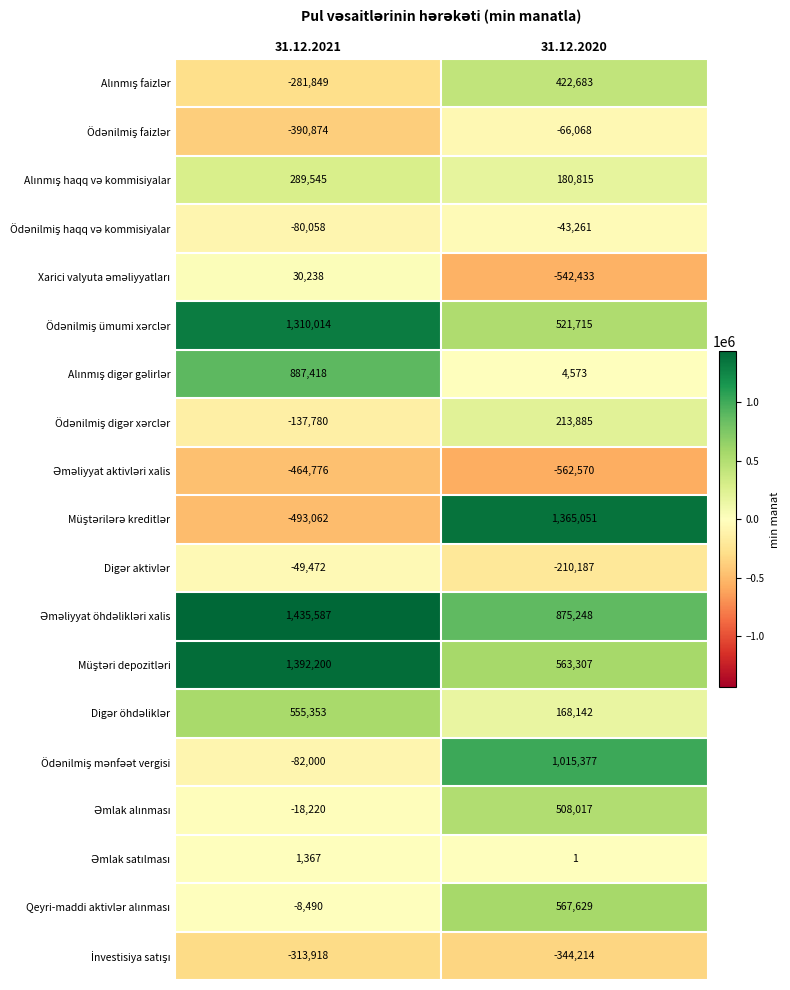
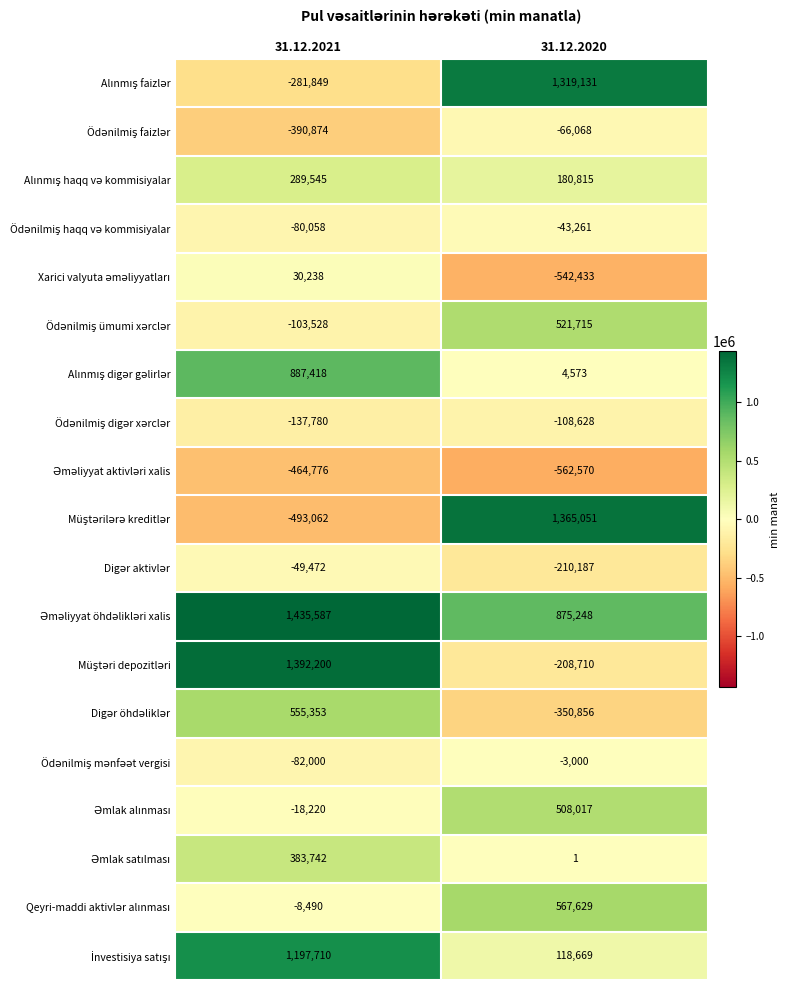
Alınmış faizlər, 31.12.2020: 422,683 -> 1,319,131
Ödənilmiş ümumi xərclər, 31.12.2021: 1,310,014 -> -103,528
Ödənilmiş digər xərclər, 31.12.2020: 213,885 -> -108,628
Müştəri depozitləri, 31.12.2020: 563,307 -> -208,710
Digər öhdəliklər, 31.12.2020: 168,142 -> -350,856
Ödənilmiş mənfəət vergisi, 31.12.2020: 1,015,377 -> -3,000
Əmlak satılması, 31.12.2021: 1,367 -> 383,742
İnvestisiya satışı, 31.12.2021: -313,918 -> 1,197,710
İnvestisiya satışı, 31.12.2020: -344,214 -> 118,669
